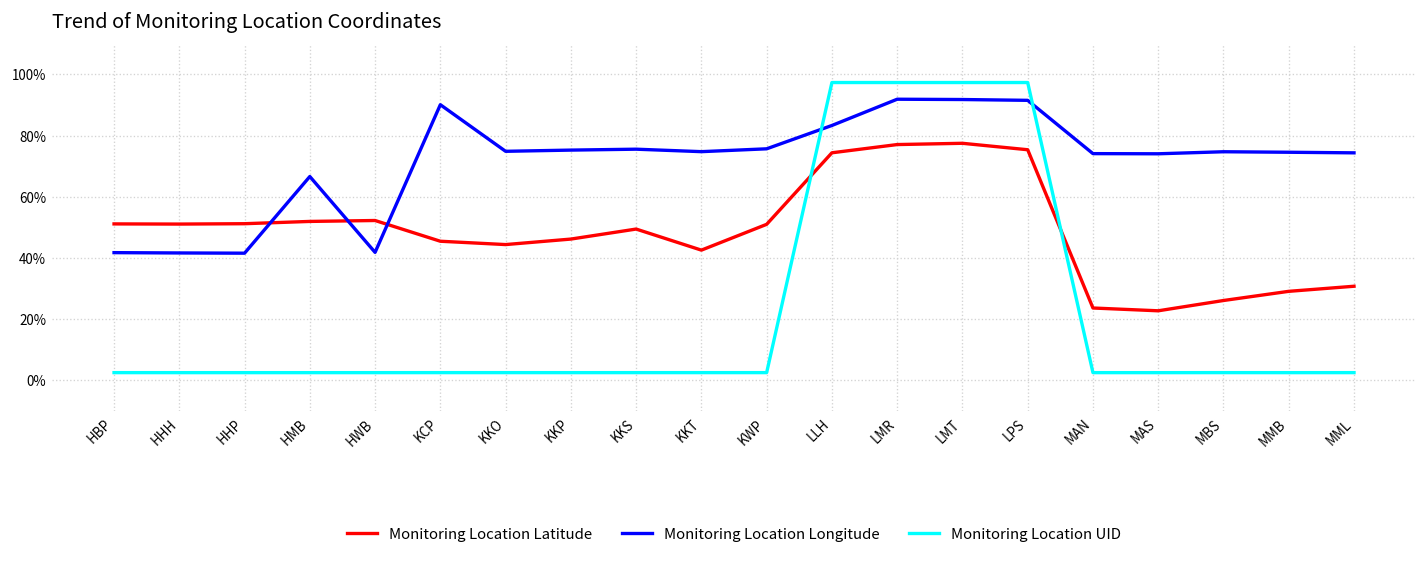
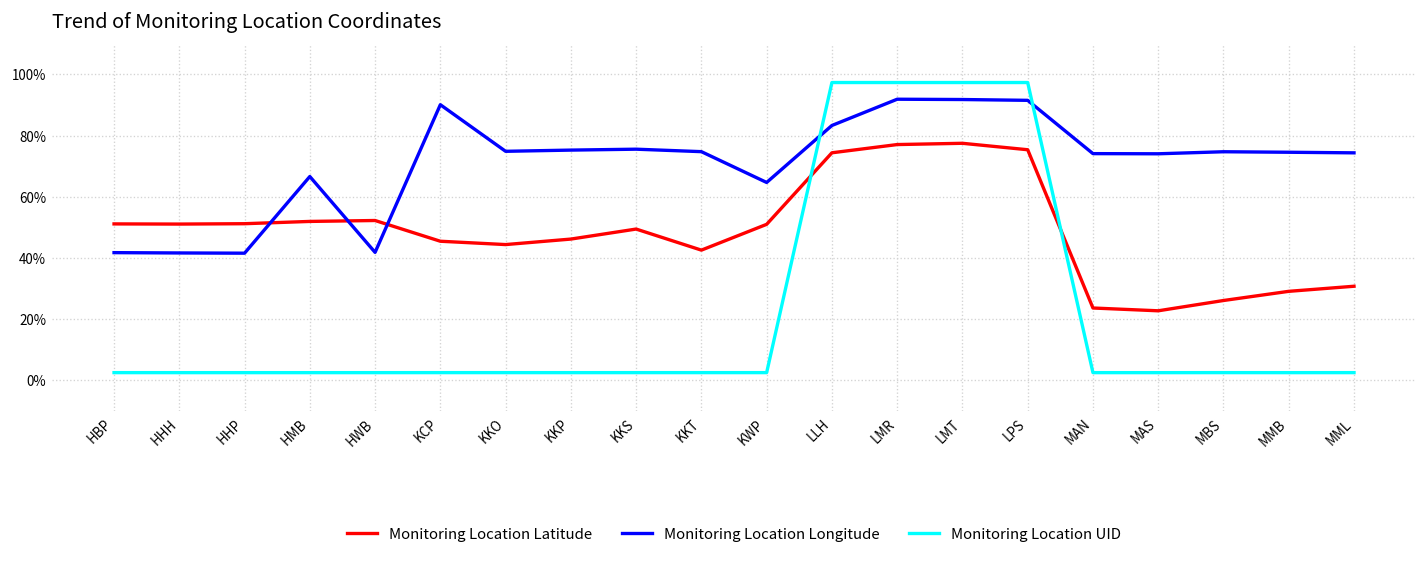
Monitoring Location Longitude, KWP: 76% -> 65%
